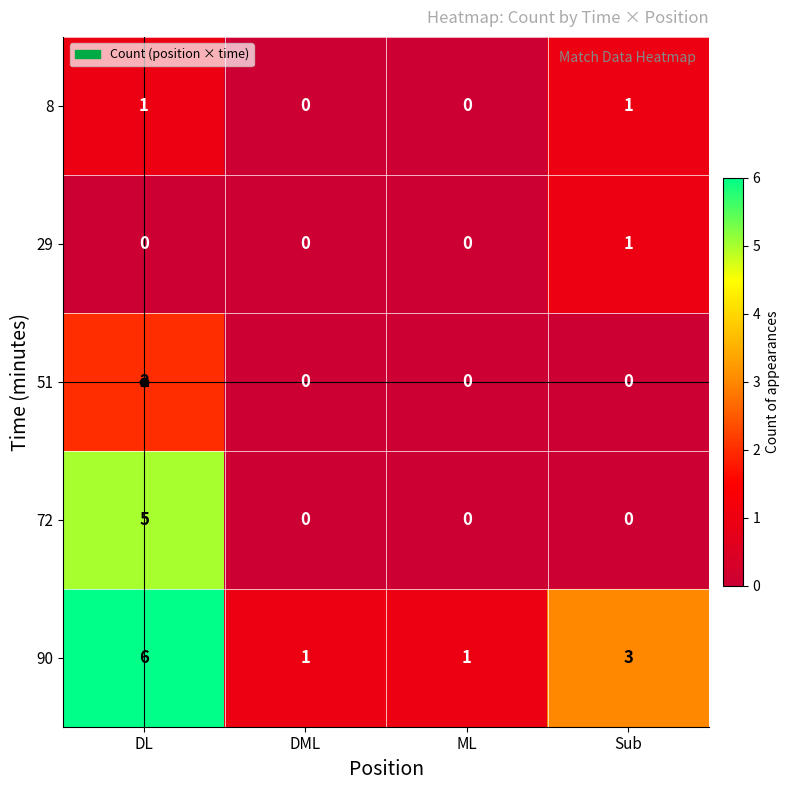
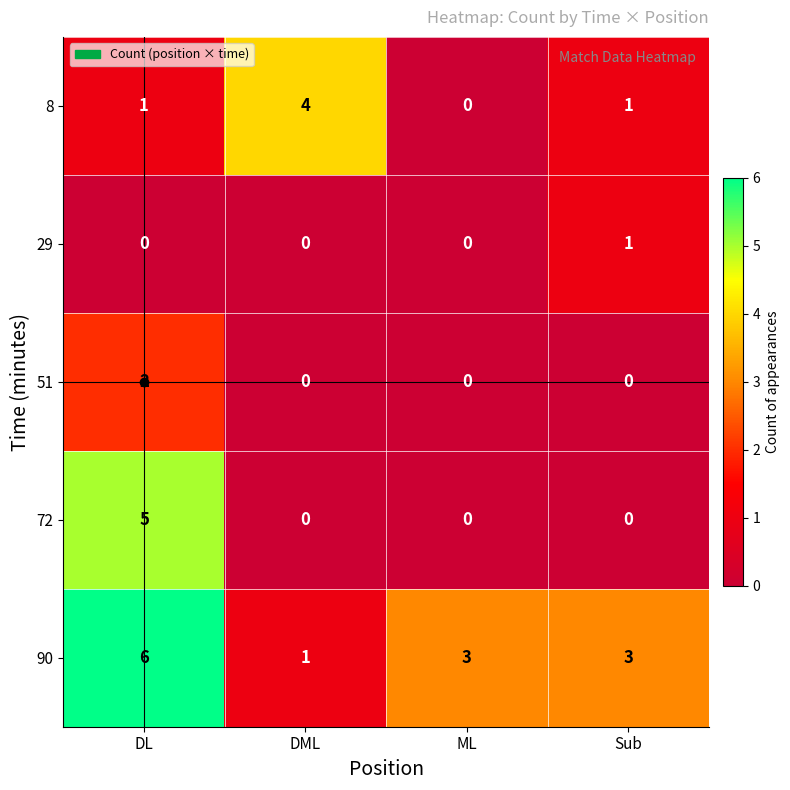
8, DML: 0 -> 4
90, ML: 1 -> 3
